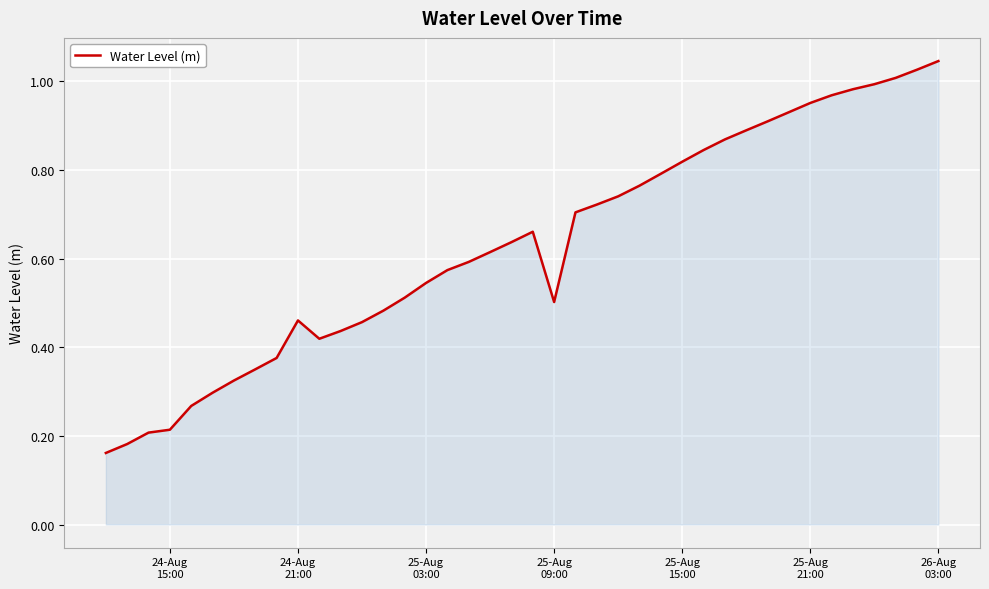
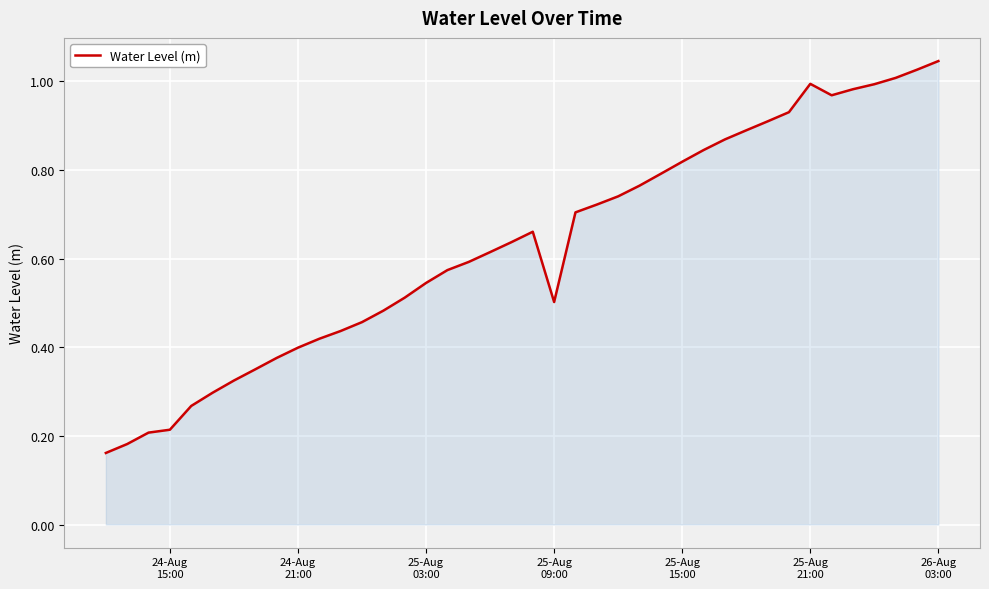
24-Aug 21:00: 0.46 -> 0.40
25-Aug 21:00: 0.95 -> 0.99
